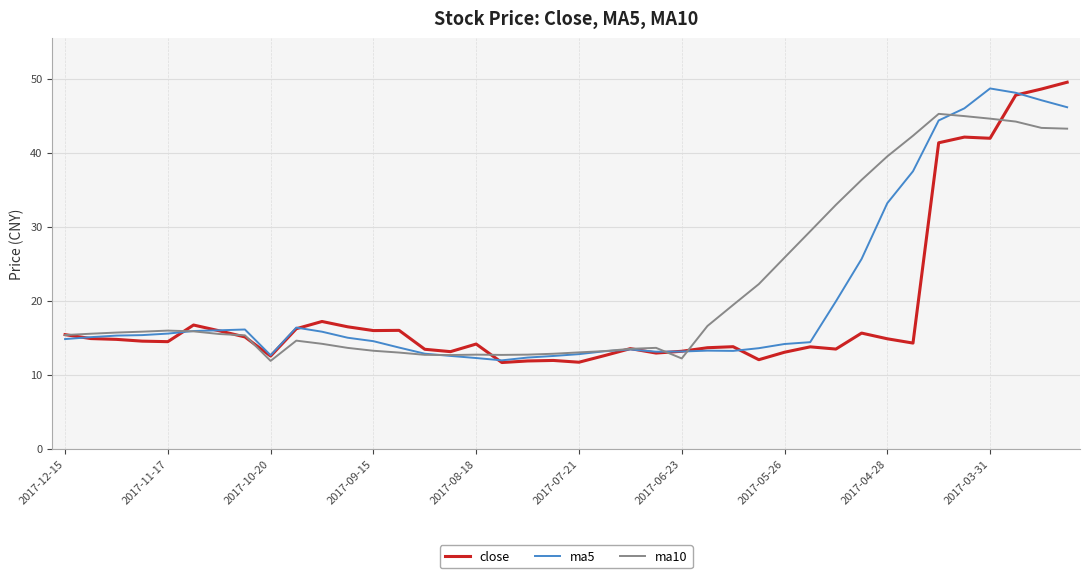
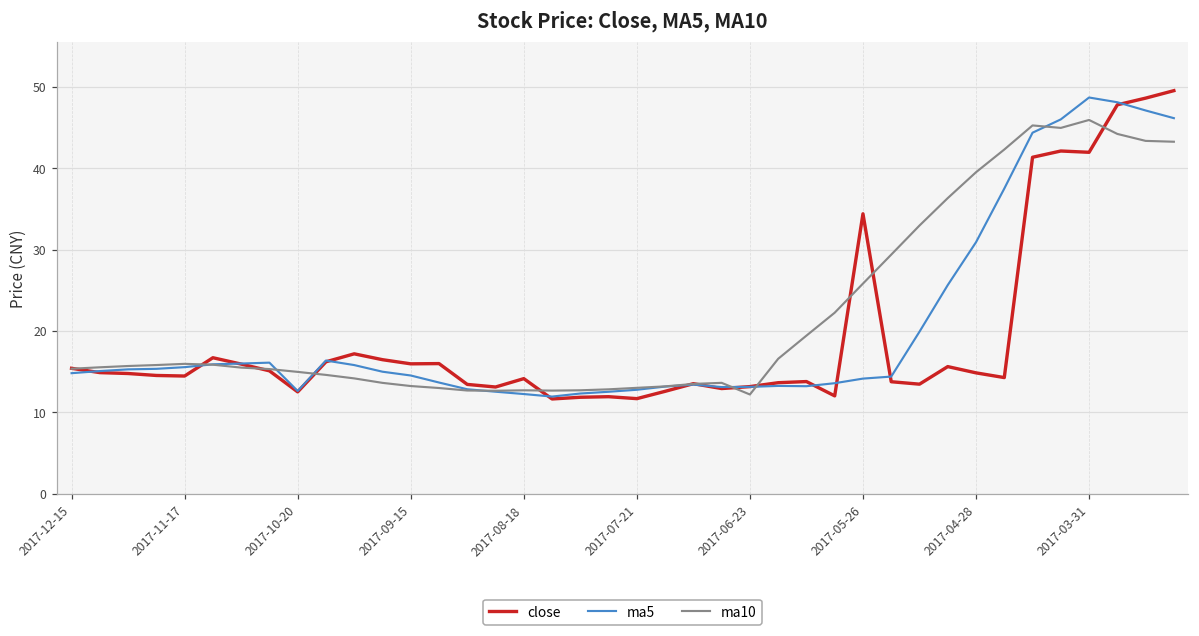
ma10, 2017-10-20: 12 -> 15
close, 2017-05-26: 13 -> 34
ma5, 2017-04-28: 33 -> 31
ma10, 2017-03-31: 45 -> 46
